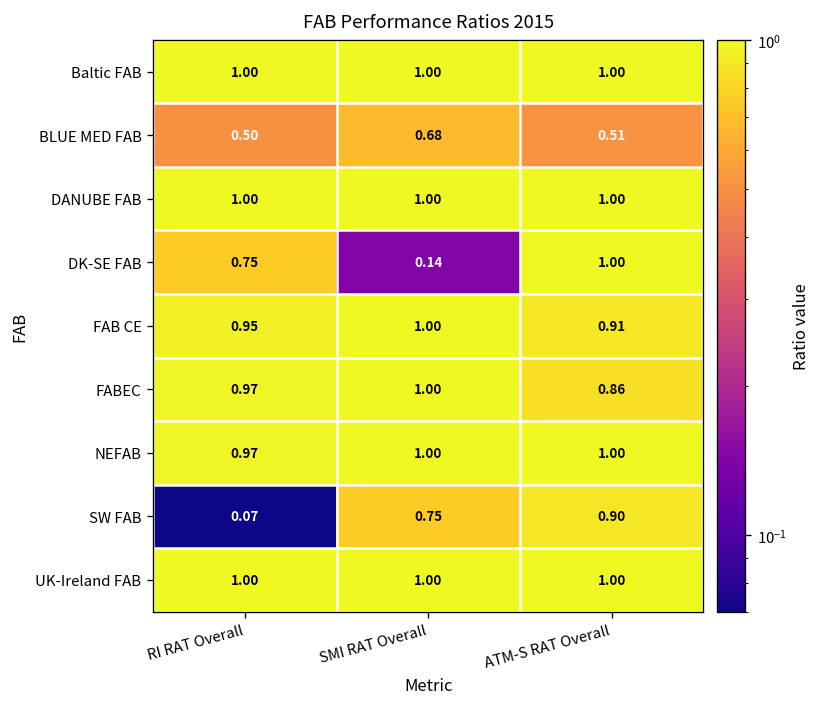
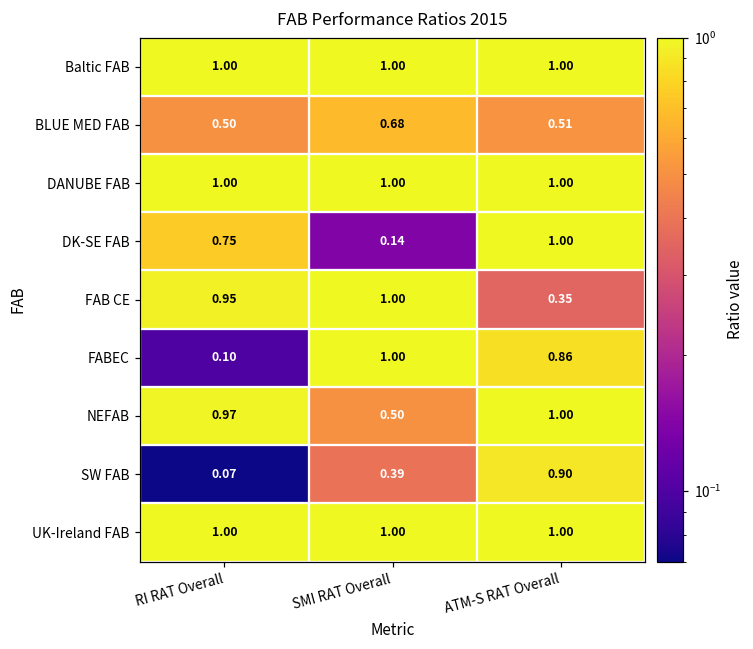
FAB CE, ATM-S RAT Overall: 0.91 -> 0.35
FABEC, RI RAT Overall: 0.97 -> 0.10
NEFAB, SMI RAT Overall: 1.00 -> 0.50
SW FAB, SMI RAT Overall: 0.75 -> 0.39
